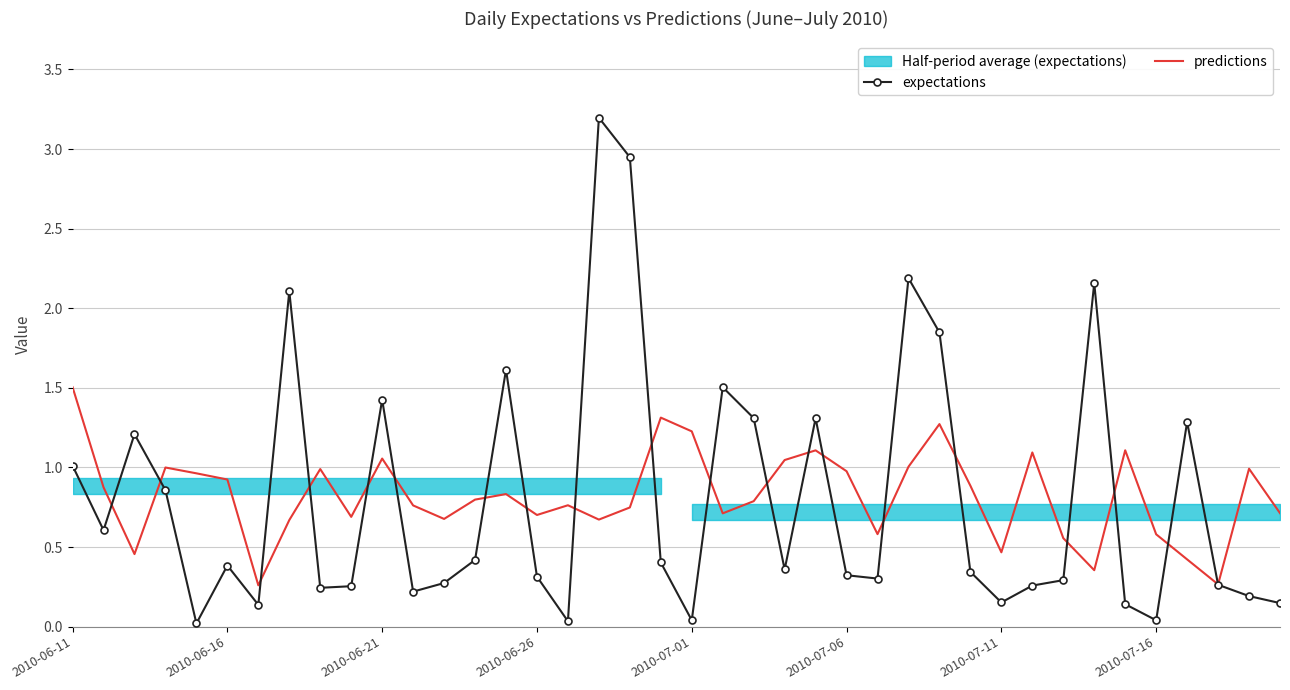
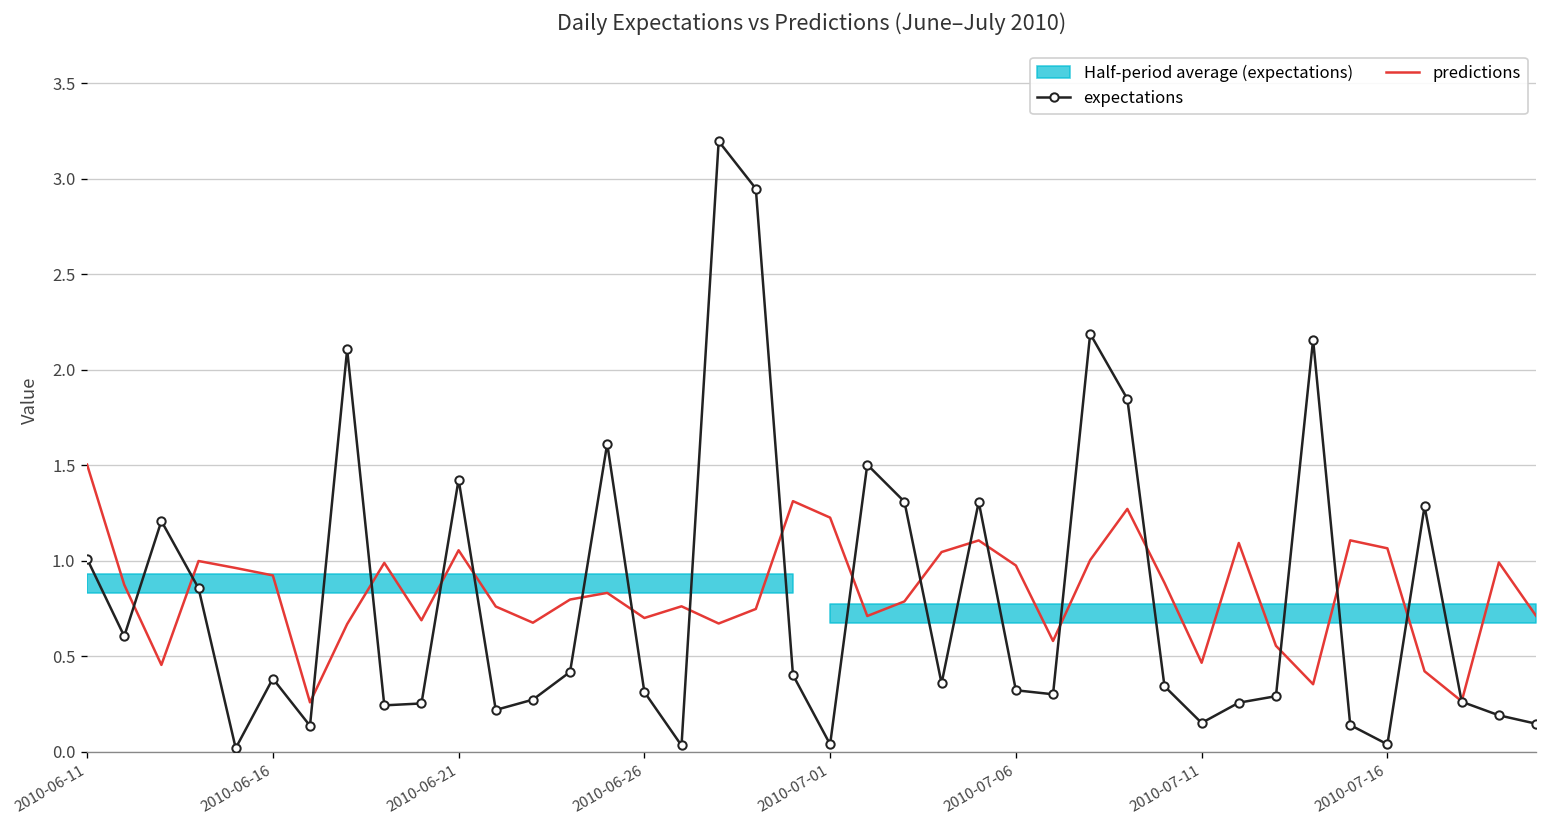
predictions, 2010-07-16: 0.58 -> 1.07
